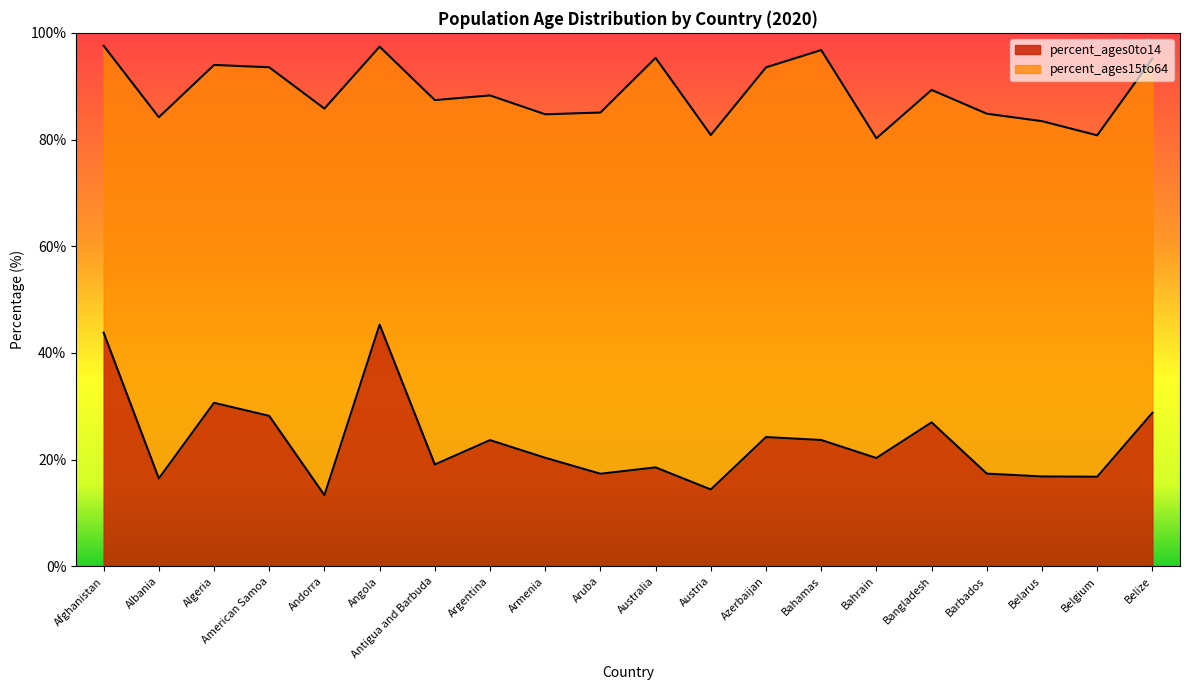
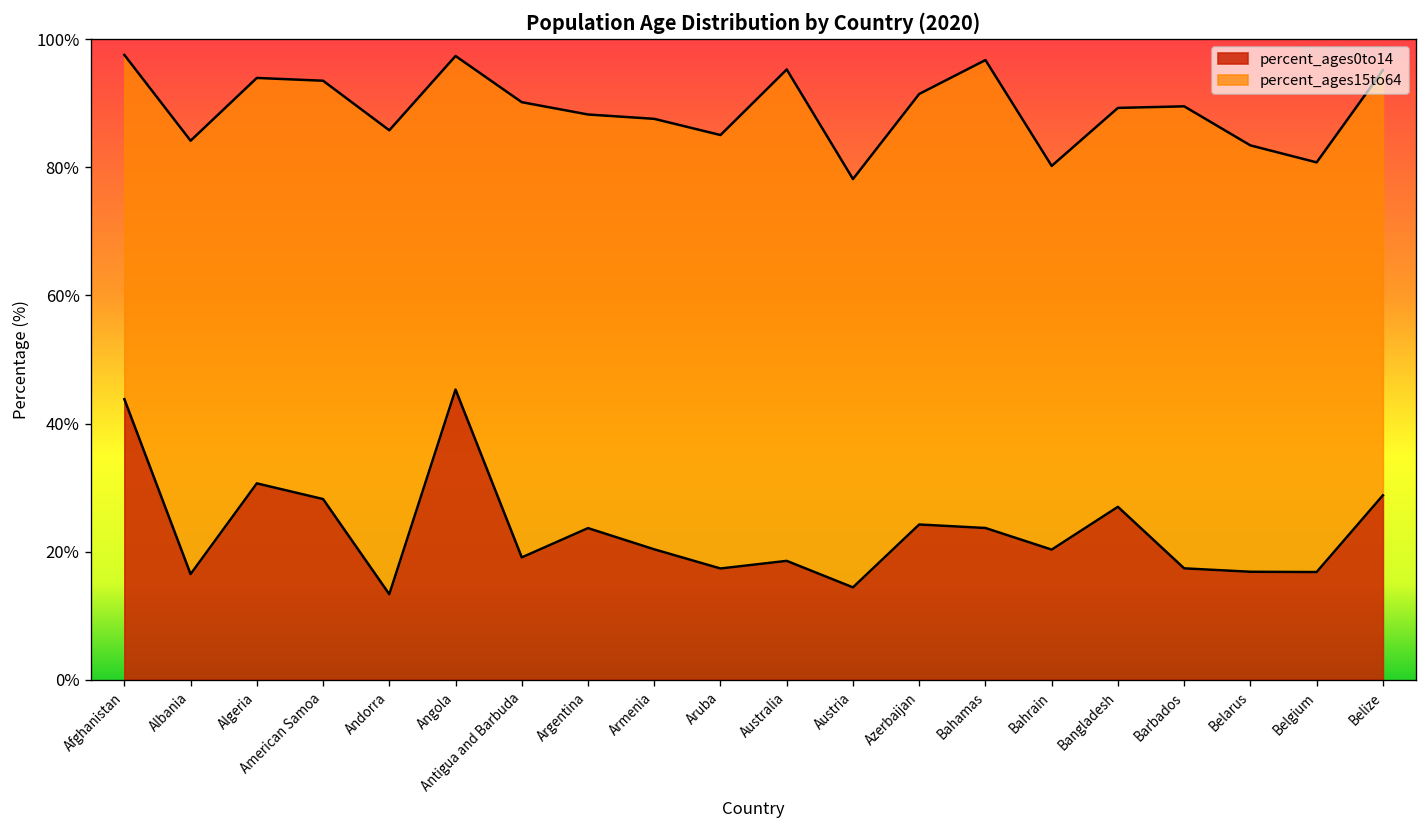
percent_ages15to64, Antigua and Barbuda: 68% -> 71%
percent_ages15to64, Armenia: 64% -> 67%
percent_ages15to64, Austria: 66% -> 64%
percent_ages15to64, Azerbaijan: 69% -> 67%
percent_ages15to64, Barbados: 67% -> 72%
